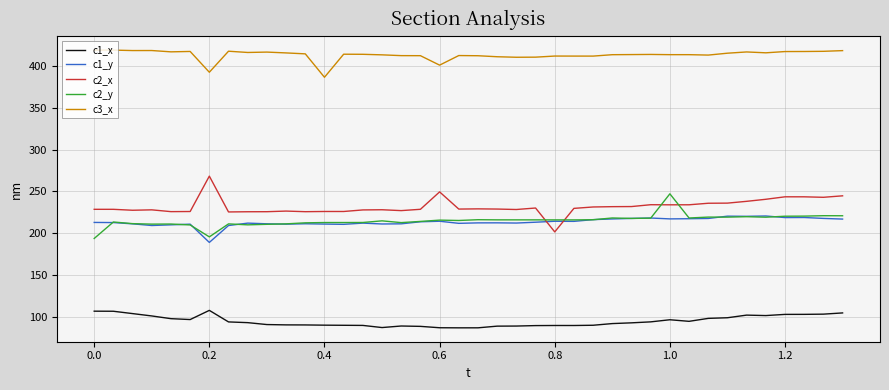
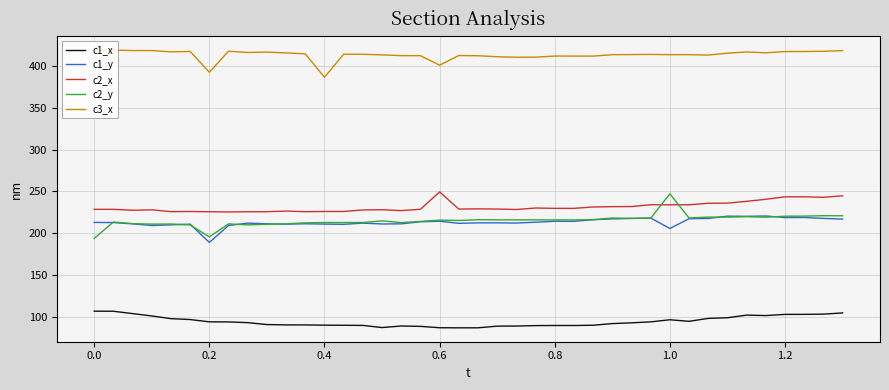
c1_x, 0.2: 110 -> 90
c2_x, 0.2: 270 -> 230
c2_x, 0.8: 200 -> 230
c1_y, 1.0: 220 -> 210
